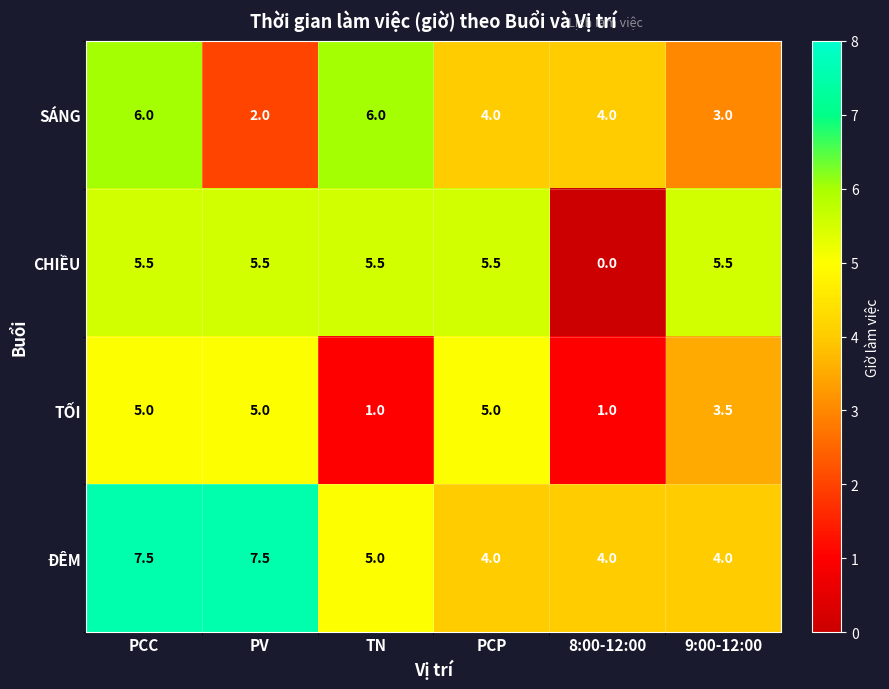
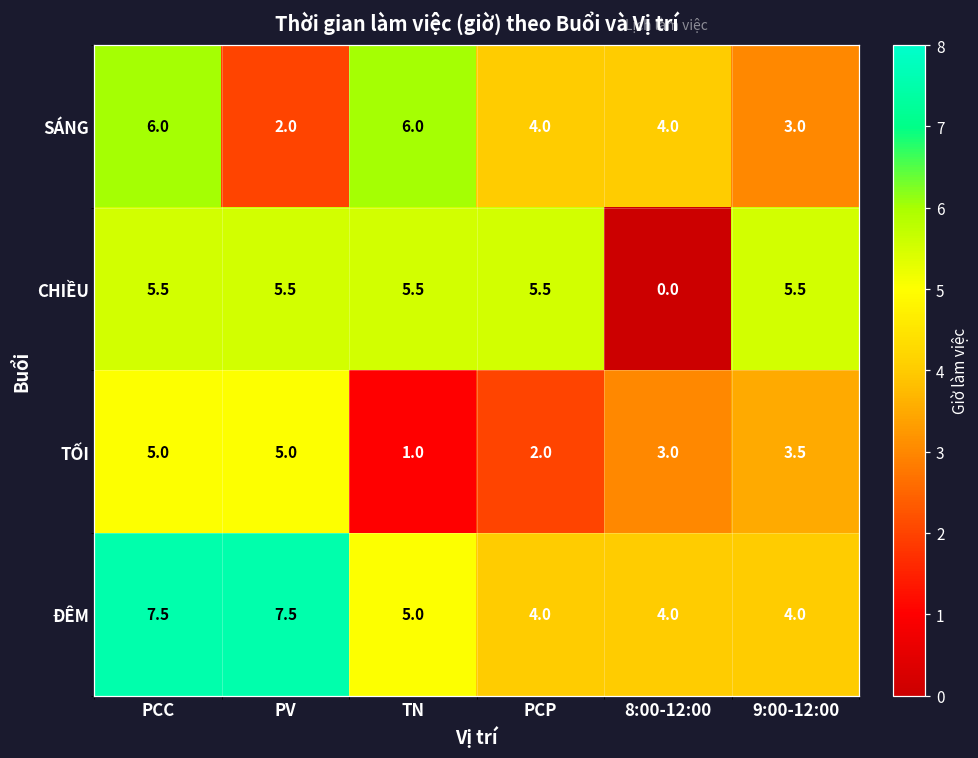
TỐI, PCP: 5.0 -> 2.0
TỐI, 8:00-12:00: 1.0 -> 3.0
